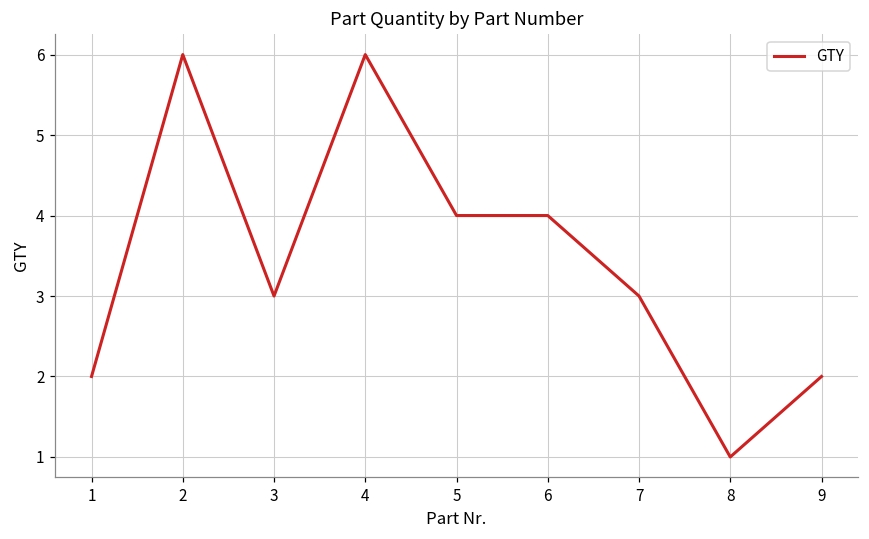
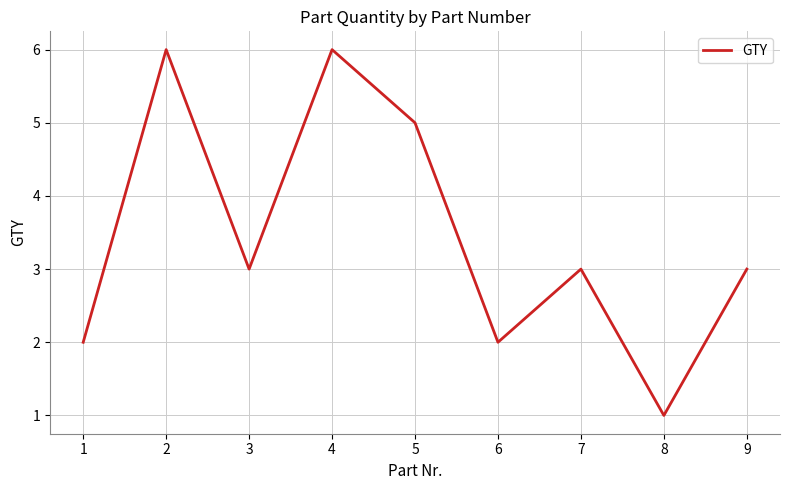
5: 4 -> 5
6: 4 -> 2
9: 2 -> 3
